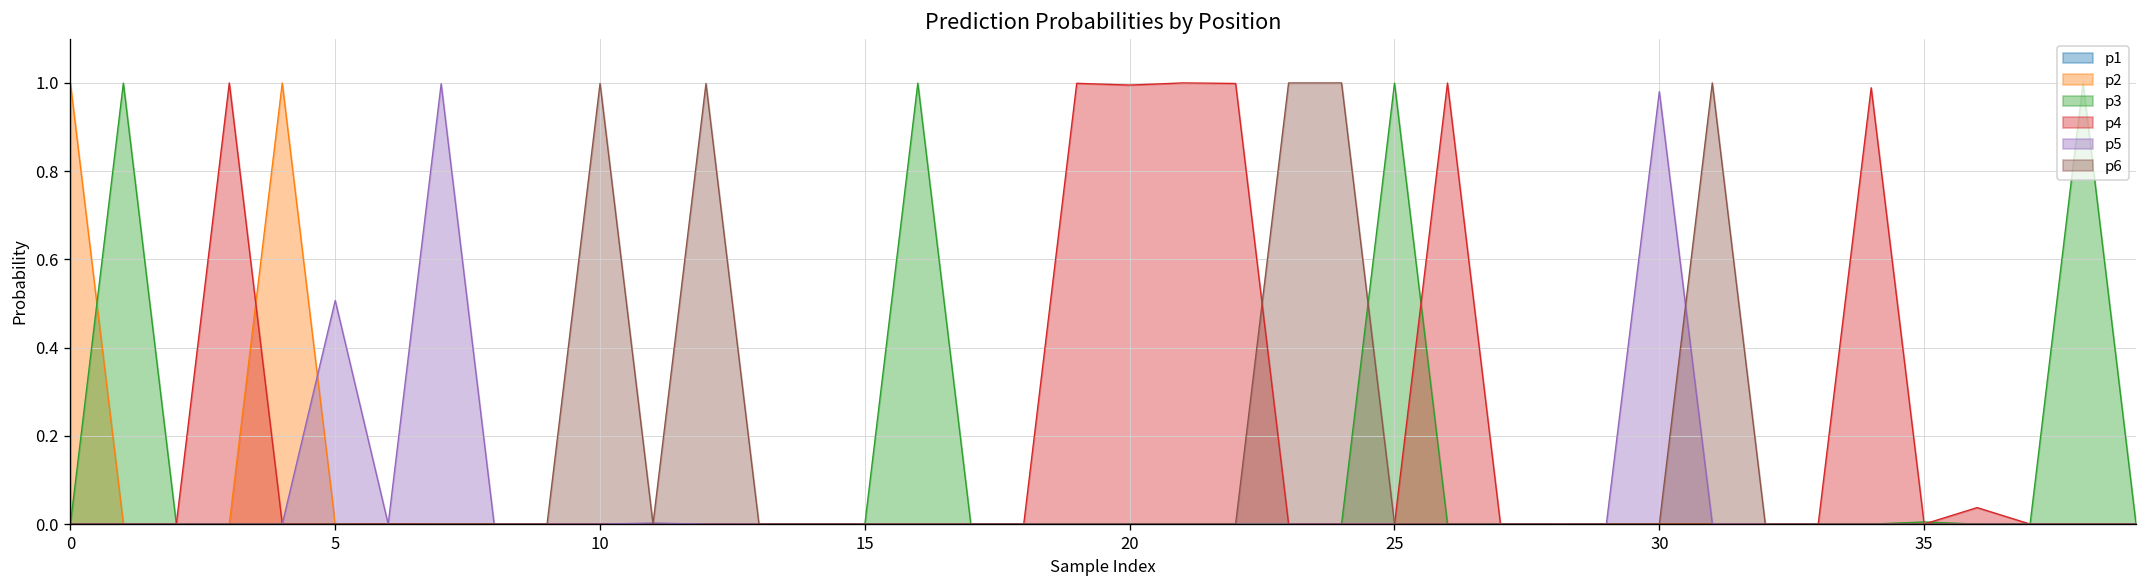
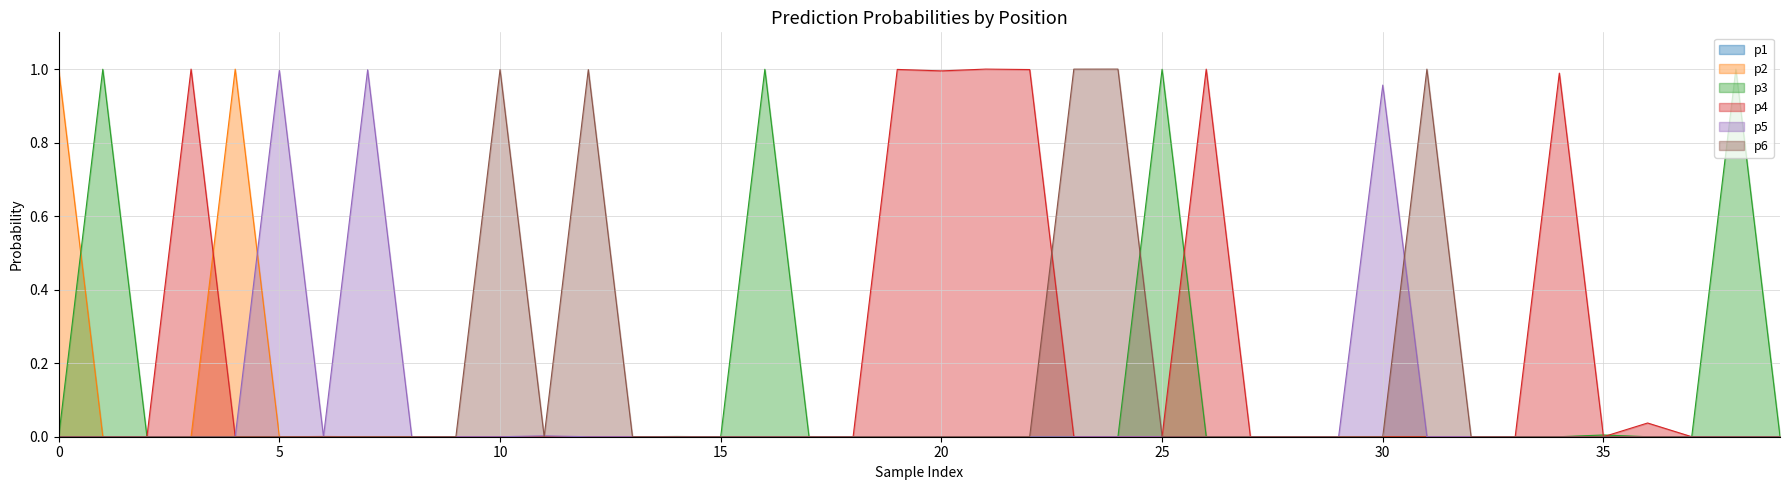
p5, 5: 0.51 -> 1.00
p5, 30: 0.98 -> 0.96
